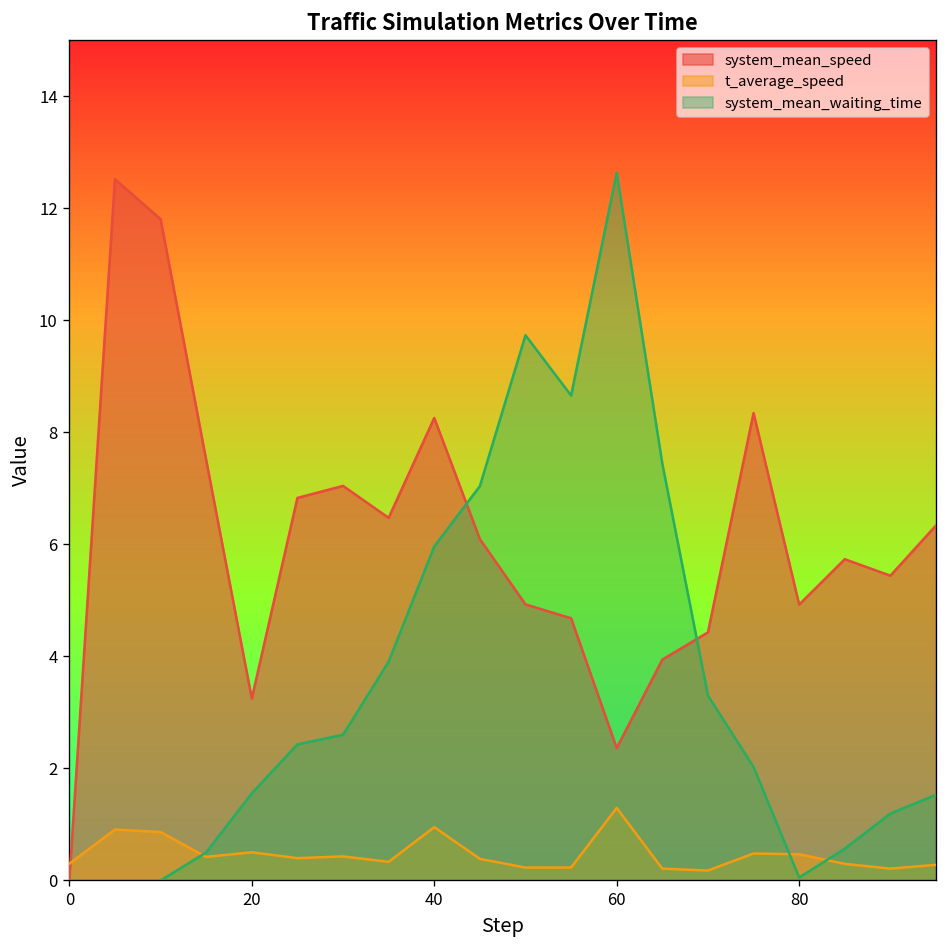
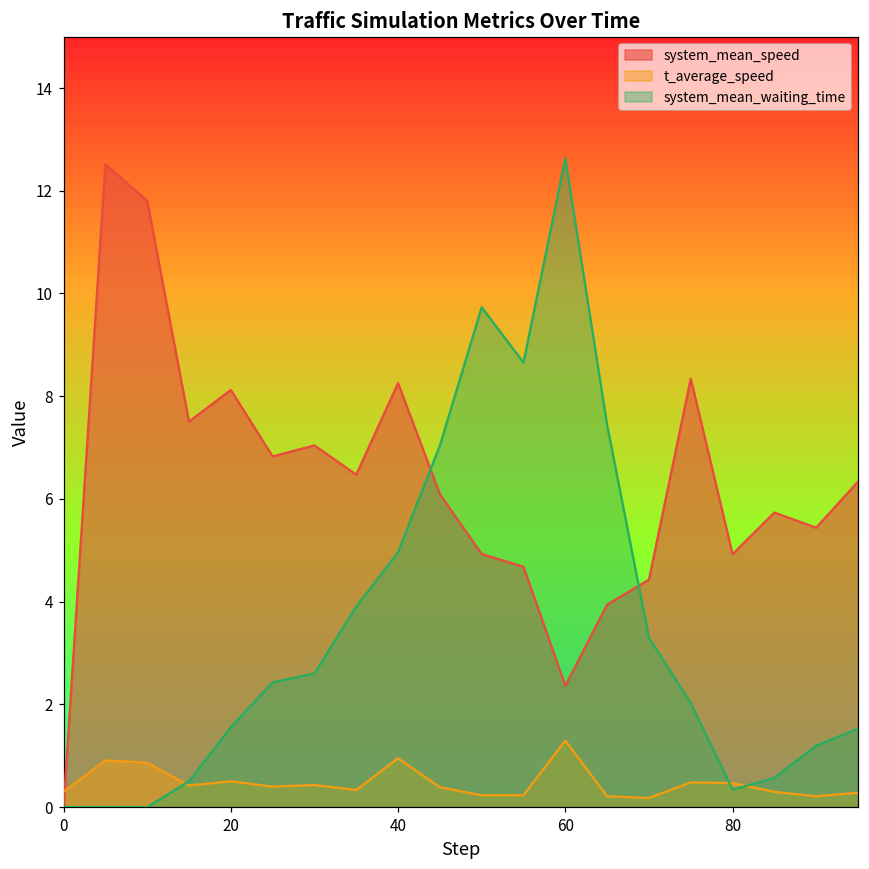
system_mean_speed, 20: 3.2 -> 8.1
system_mean_waiting_time, 40: 6.0 -> 5.0
system_mean_waiting_time, 80: 0.1 -> 0.3
